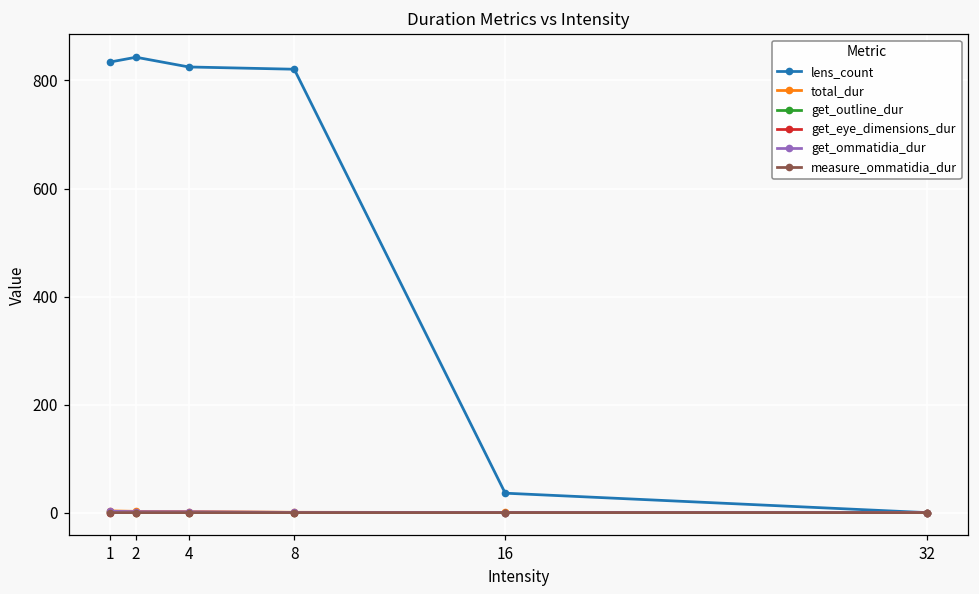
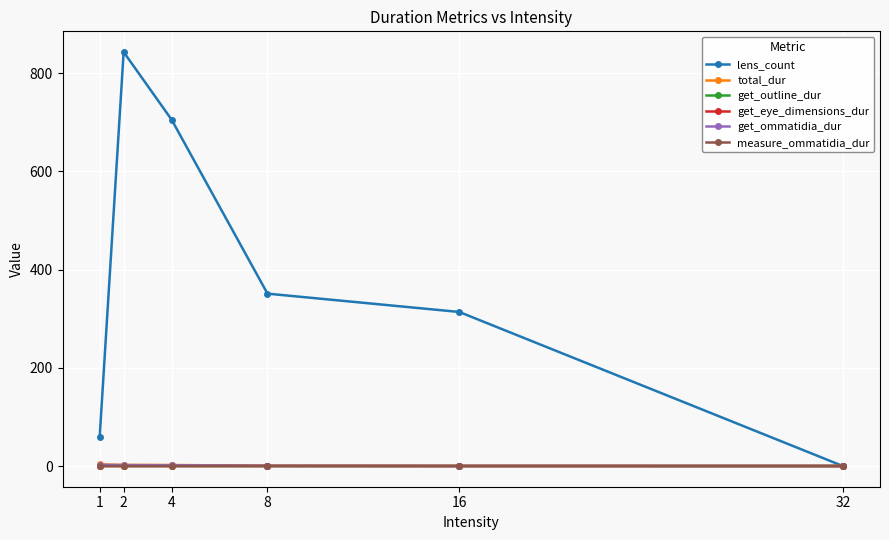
lens_count, 1: 830 -> 60
lens_count, 4: 830 -> 710
lens_count, 8: 820 -> 350
lens_count, 16: 40 -> 310
